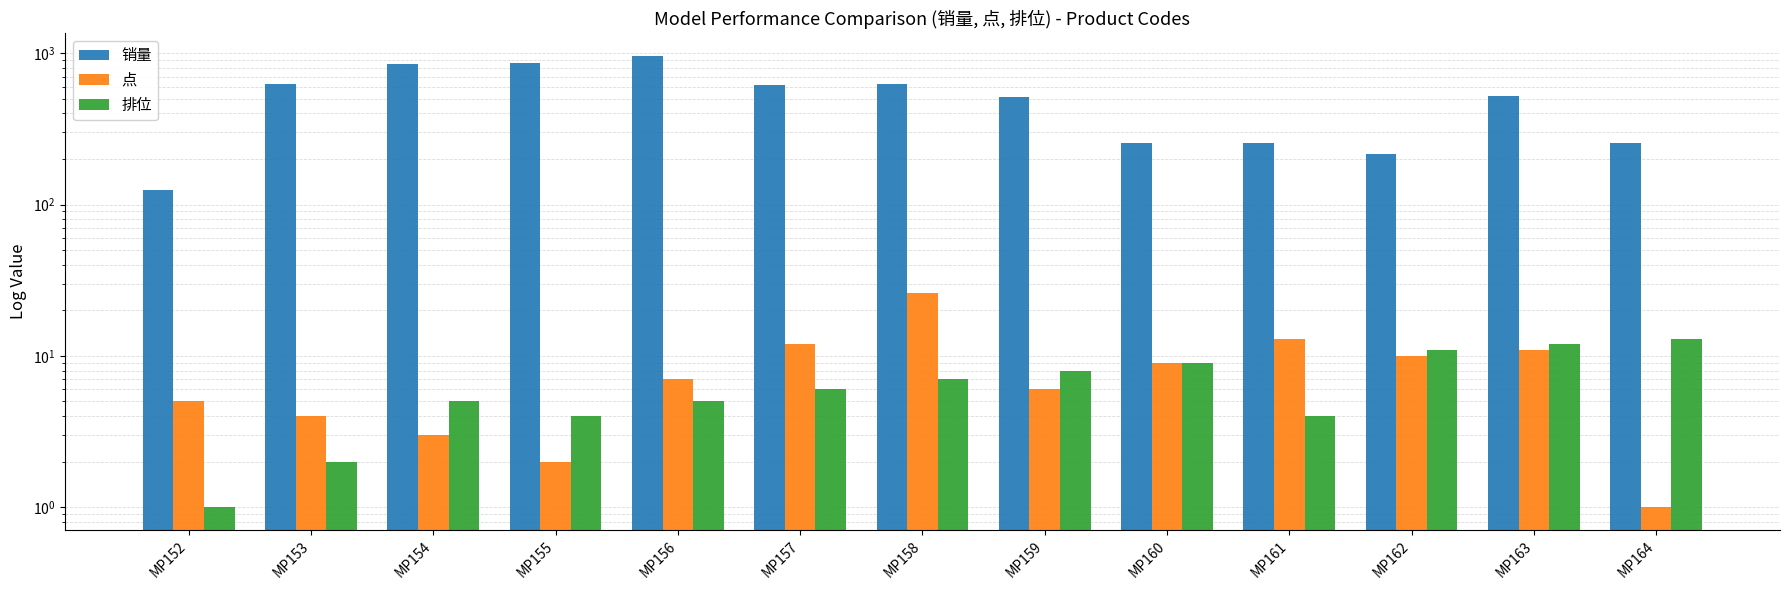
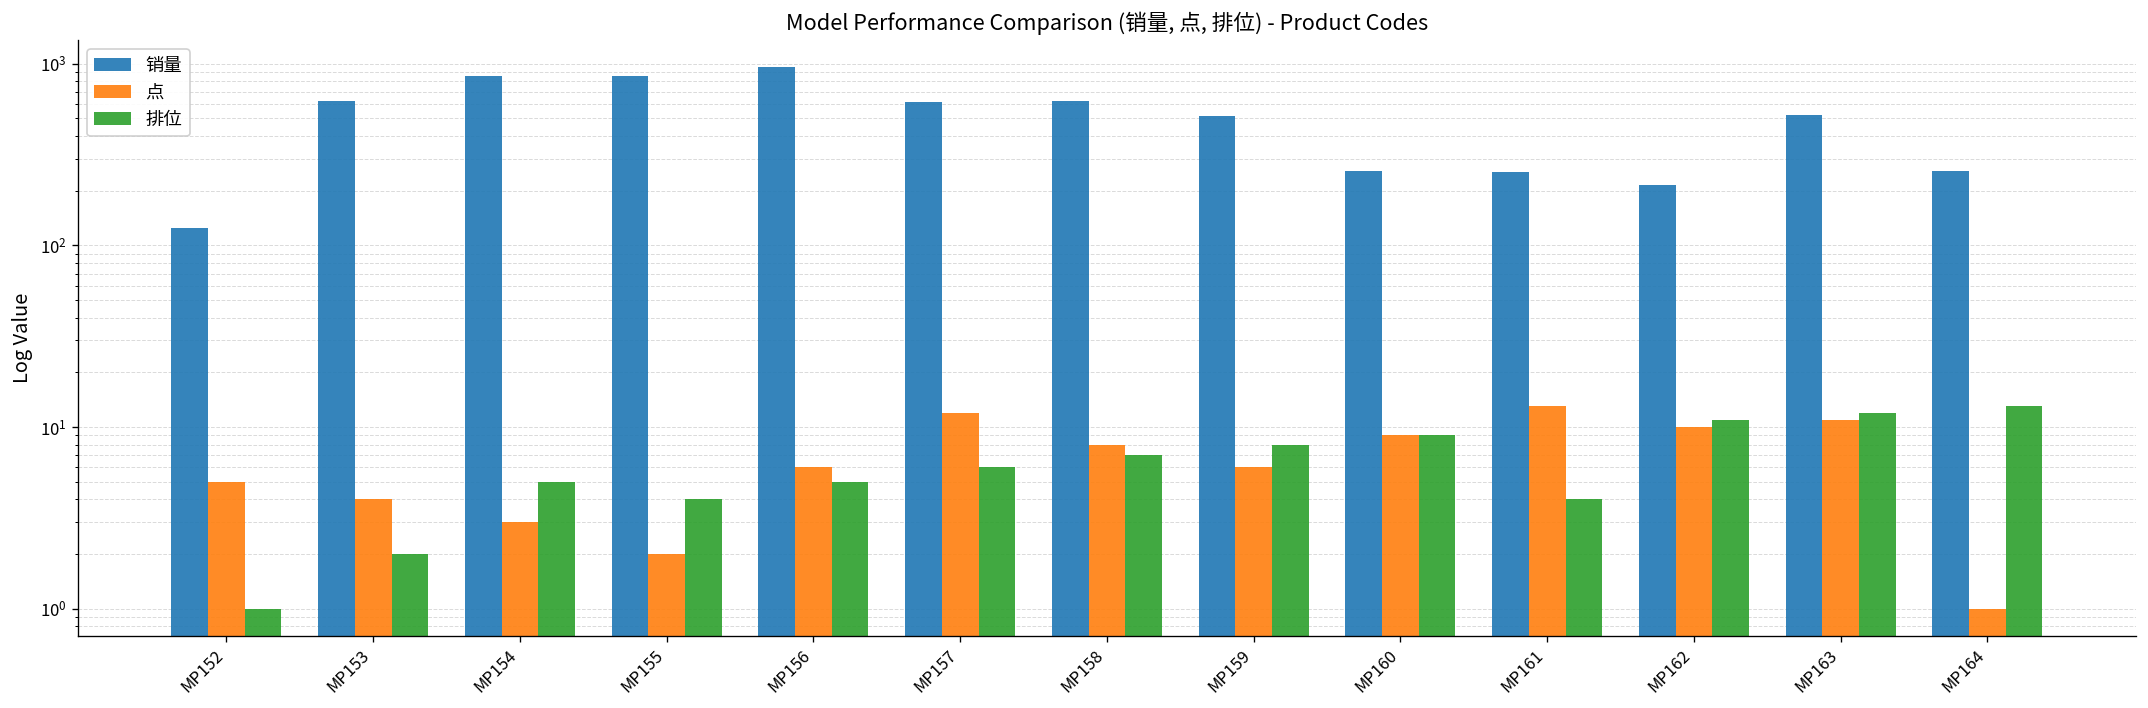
点, MP156: 7 -> 6
点, MP158: 26 -> 8
